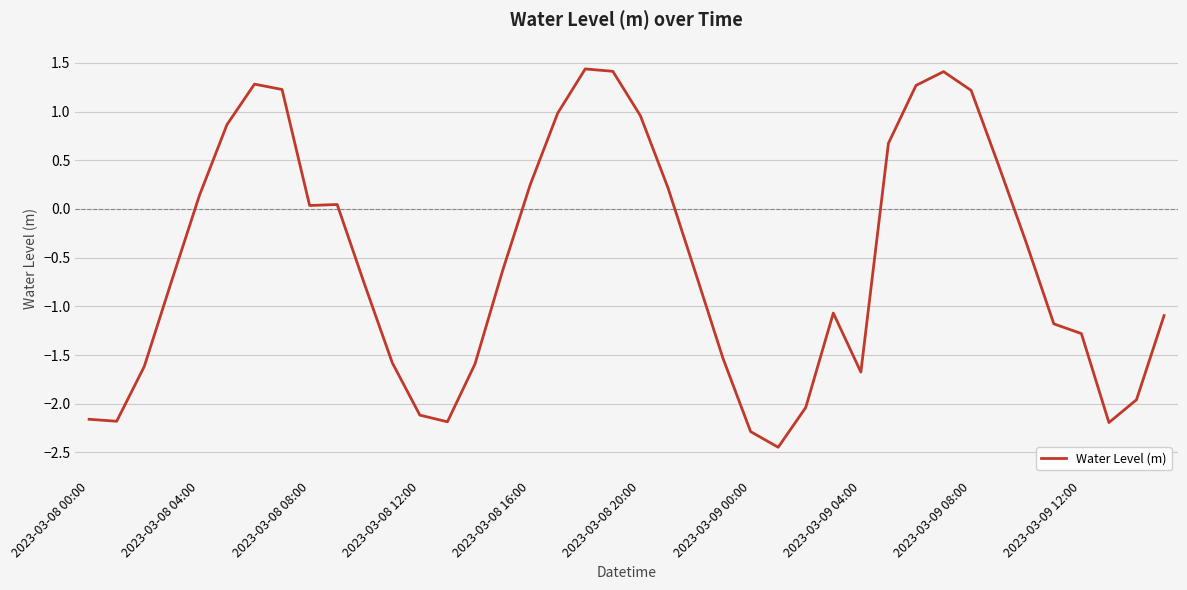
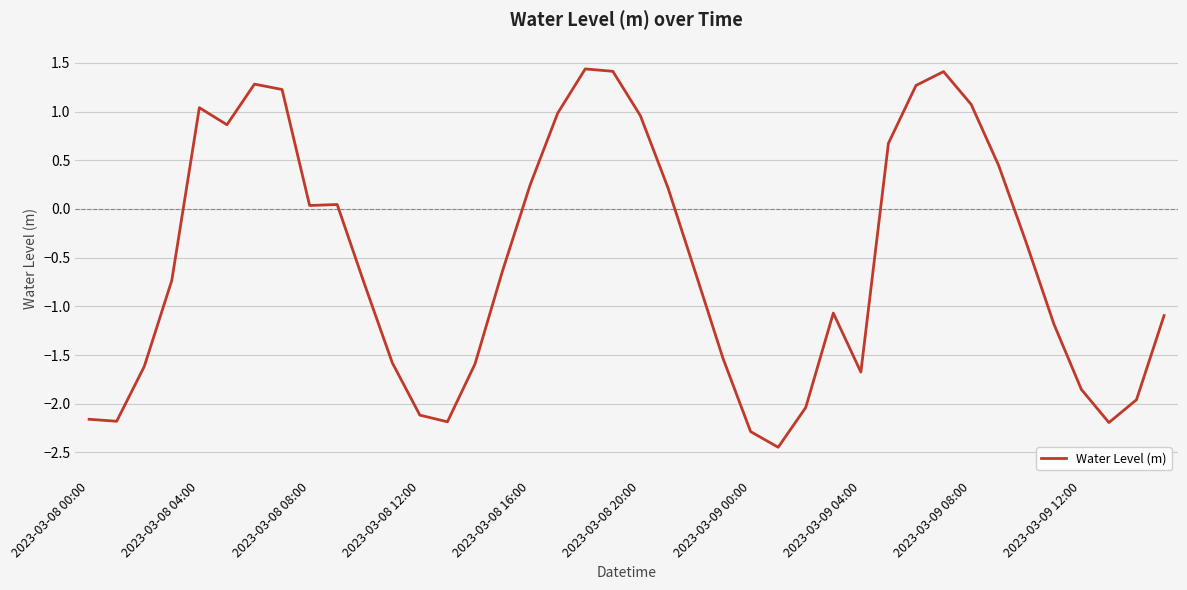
2023-03-08 04:00: 0.1 -> 1.0
2023-03-09 08:00: 1.2 -> 1.1
2023-03-09 12:00: -1.3 -> -1.9
